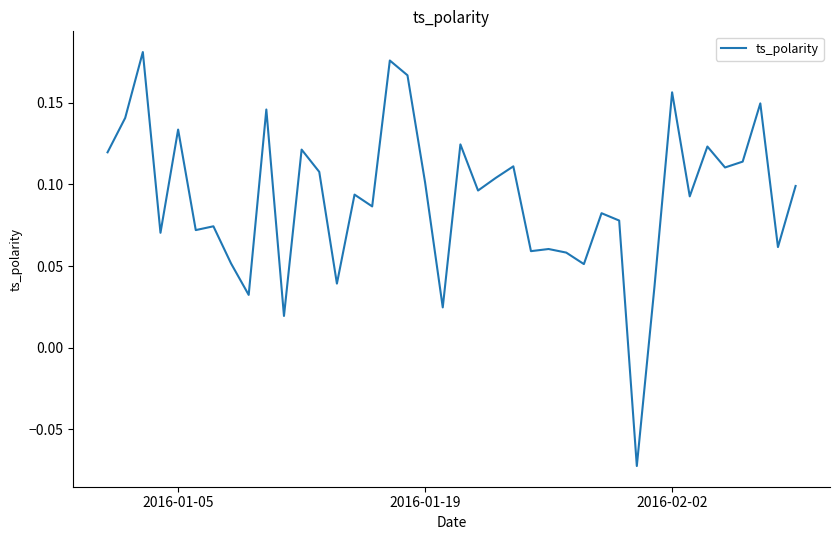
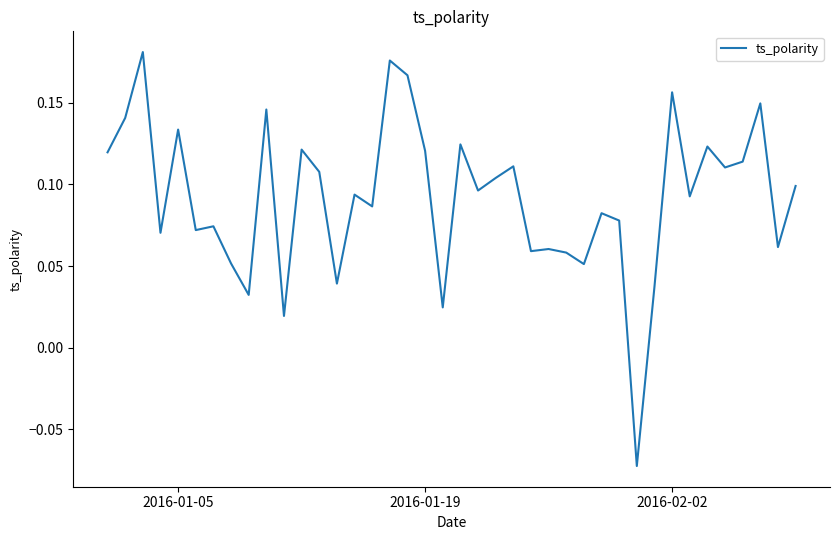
2016-01-19: 0.101 -> 0.121
